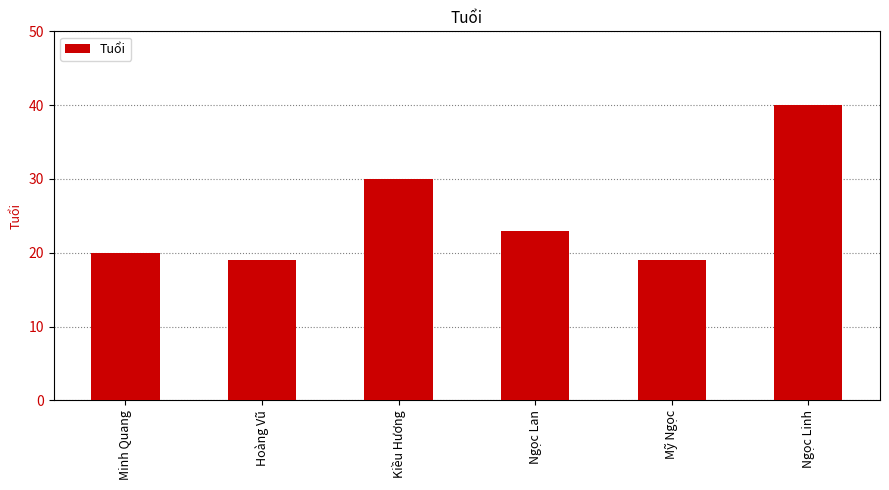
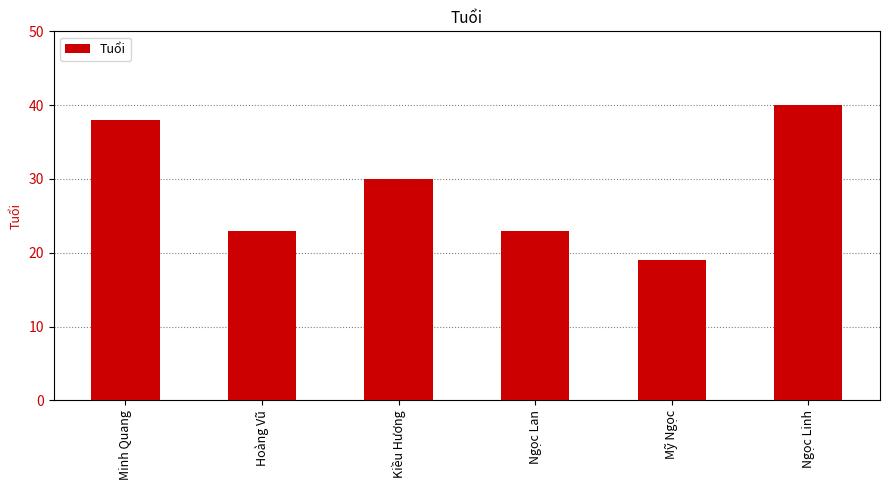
Minh Quang: 20 -> 38
Hoàng Vũ: 19 -> 23
